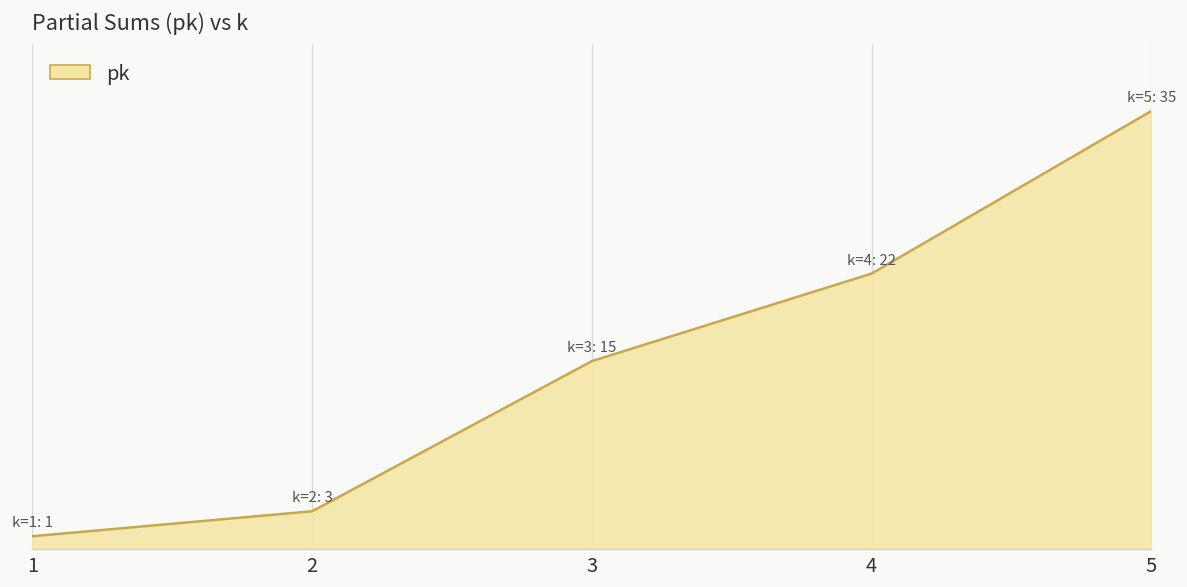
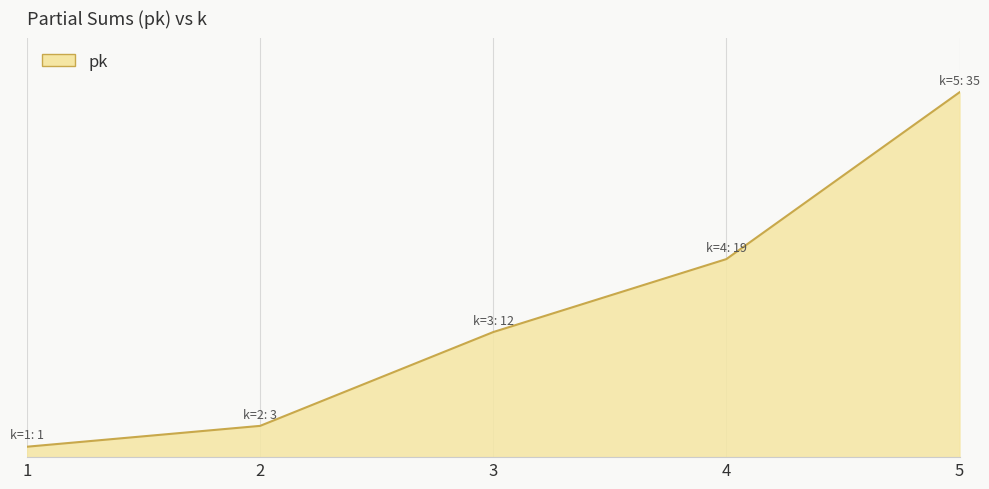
3: 15 -> 12
4: 22 -> 19
